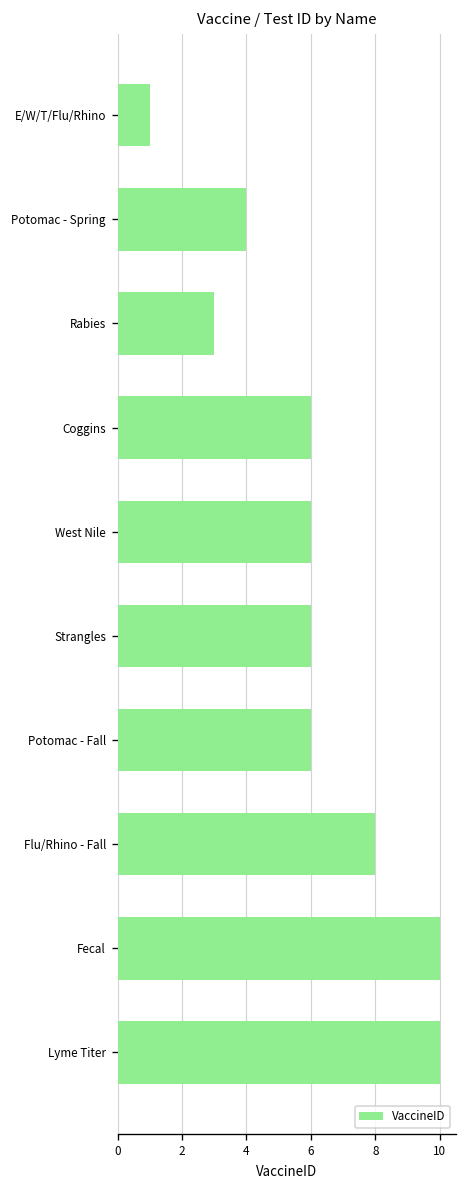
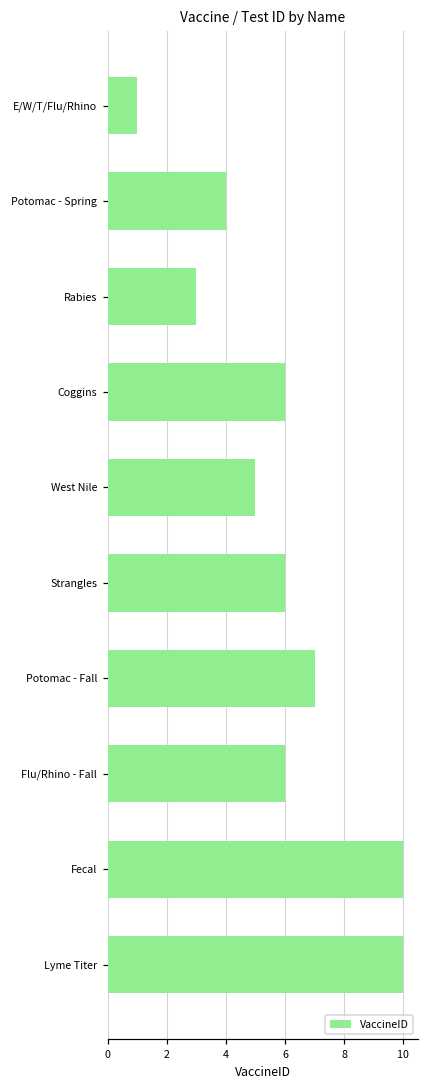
West Nile: 6 -> 5
Potomac - Fall: 6 -> 7
Flu/Rhino - Fall: 8 -> 6
